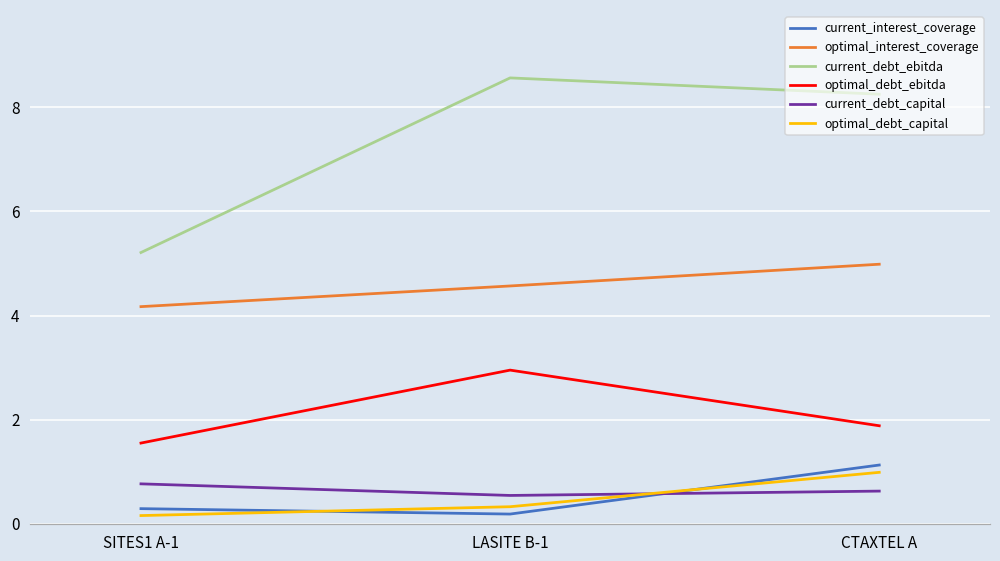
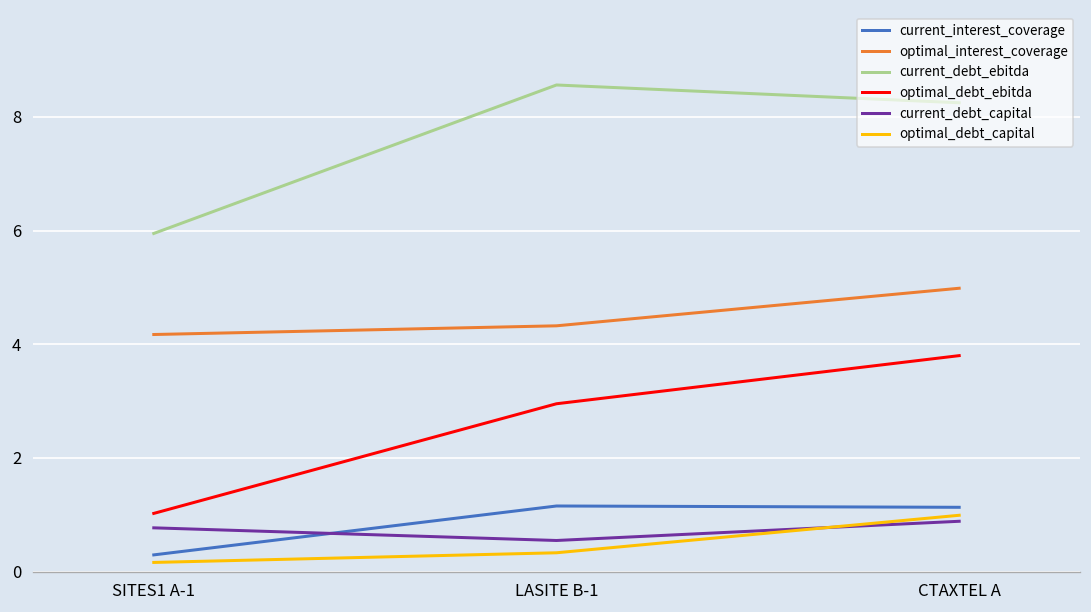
current_debt_ebitda, SITES1 A-1: 5.2 -> 5.9
optimal_debt_ebitda, SITES1 A-1: 1.6 -> 1.0
current_interest_coverage, LASITE B-1: 0.2 -> 1.2
optimal_interest_coverage, LASITE B-1: 4.6 -> 4.3
optimal_debt_ebitda, CTAXTEL A: 1.9 -> 3.8
current_debt_capital, CTAXTEL A: 0.6 -> 0.9
